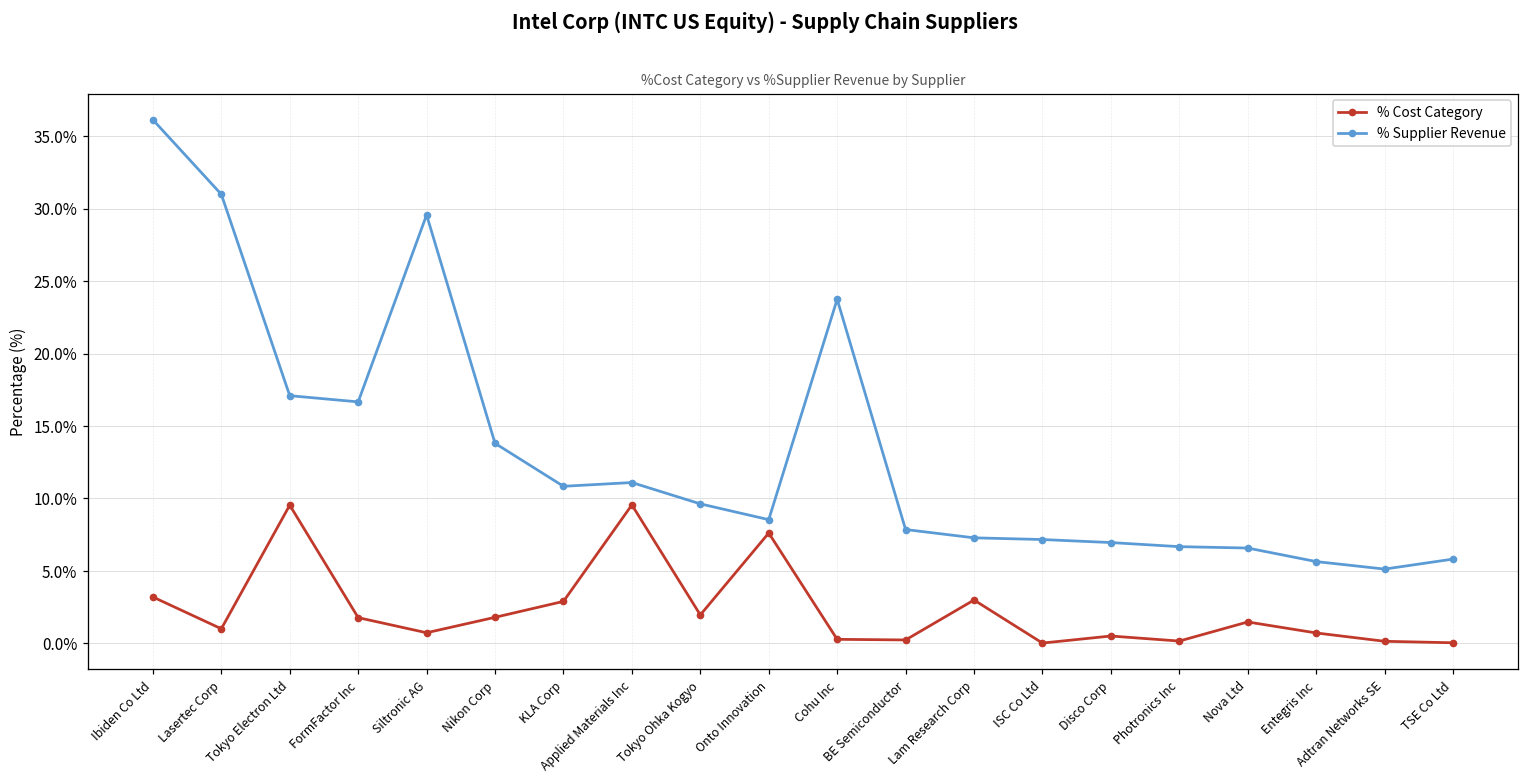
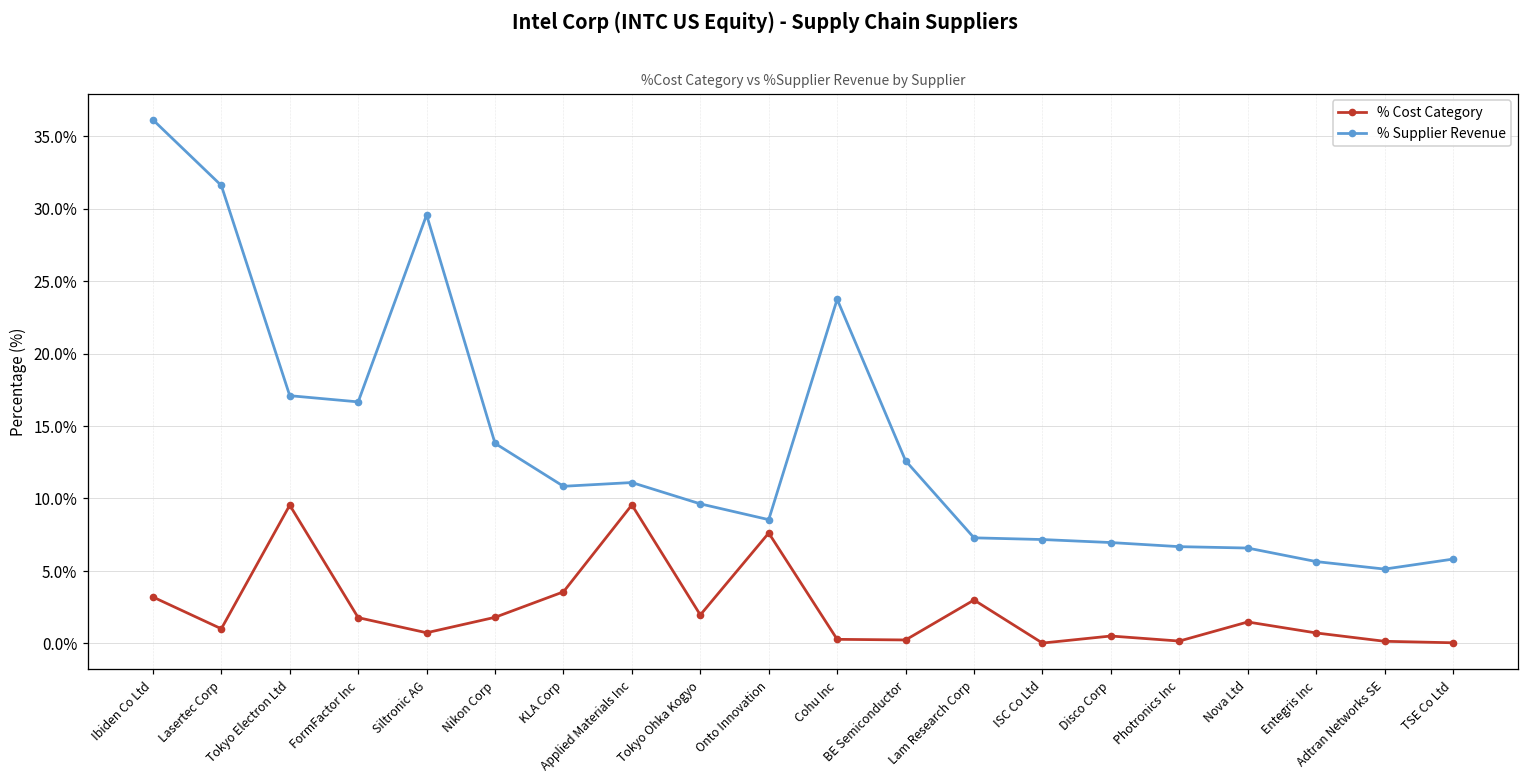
% Supplier Revenue, Lasertec Corp: 31.0% -> 31.6%
% Cost Category, KLA Corp: 2.9% -> 3.6%
% Supplier Revenue, BE Semiconductor: 7.9% -> 12.6%
